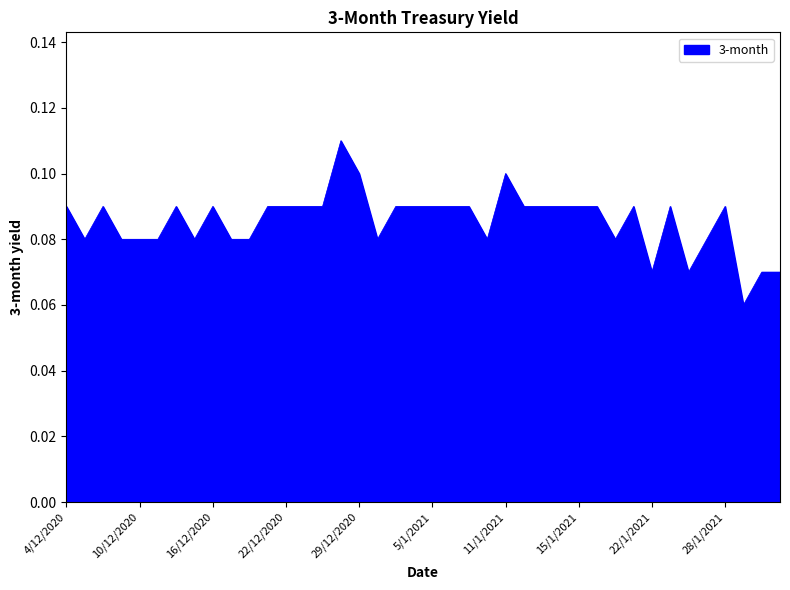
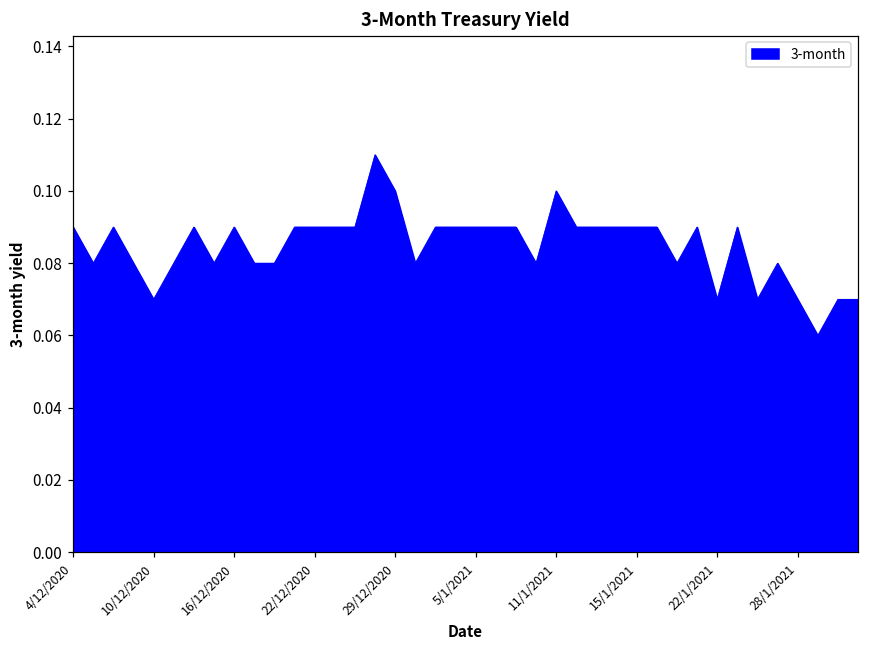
10/12/2020: 0.08 -> 0.07
28/1/2021: 0.09 -> 0.07
